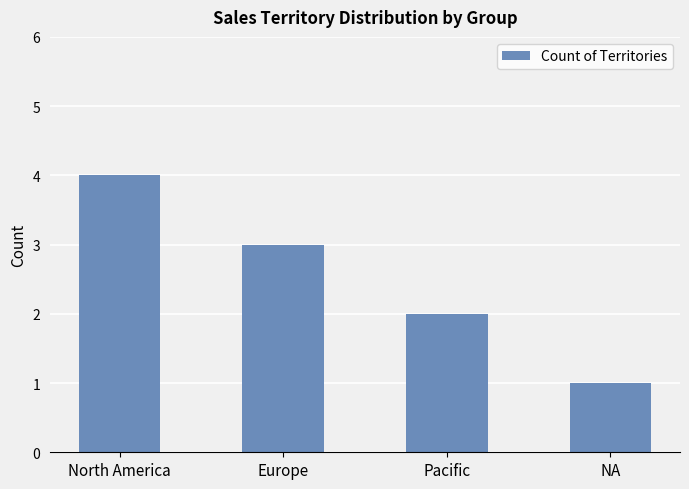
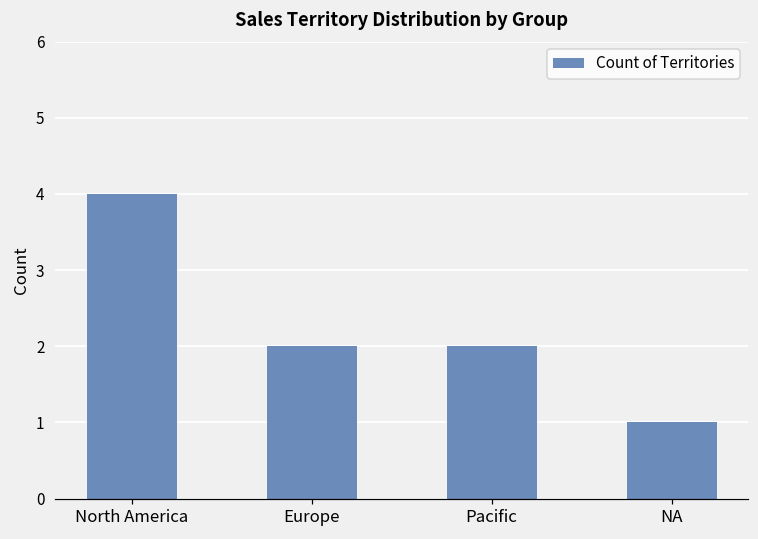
Europe: 3 -> 2
